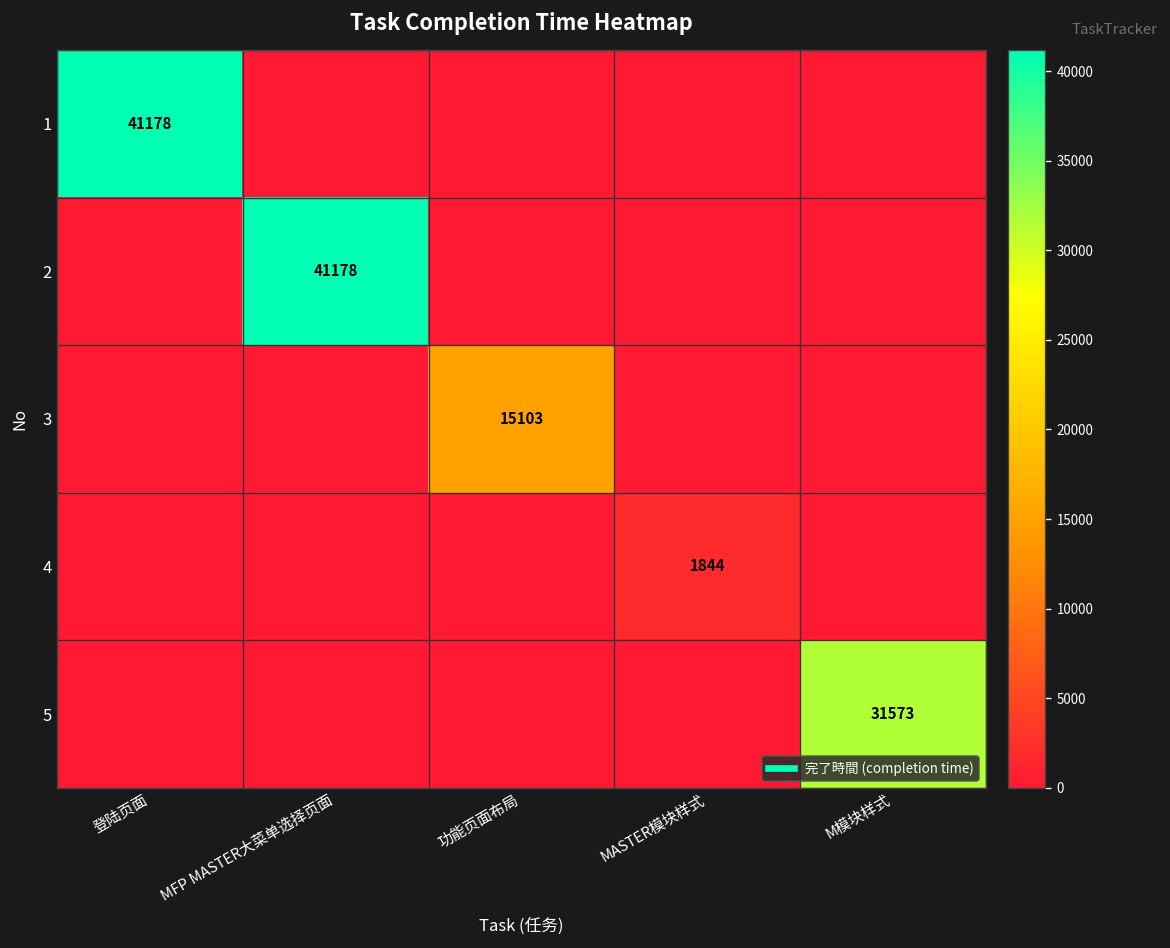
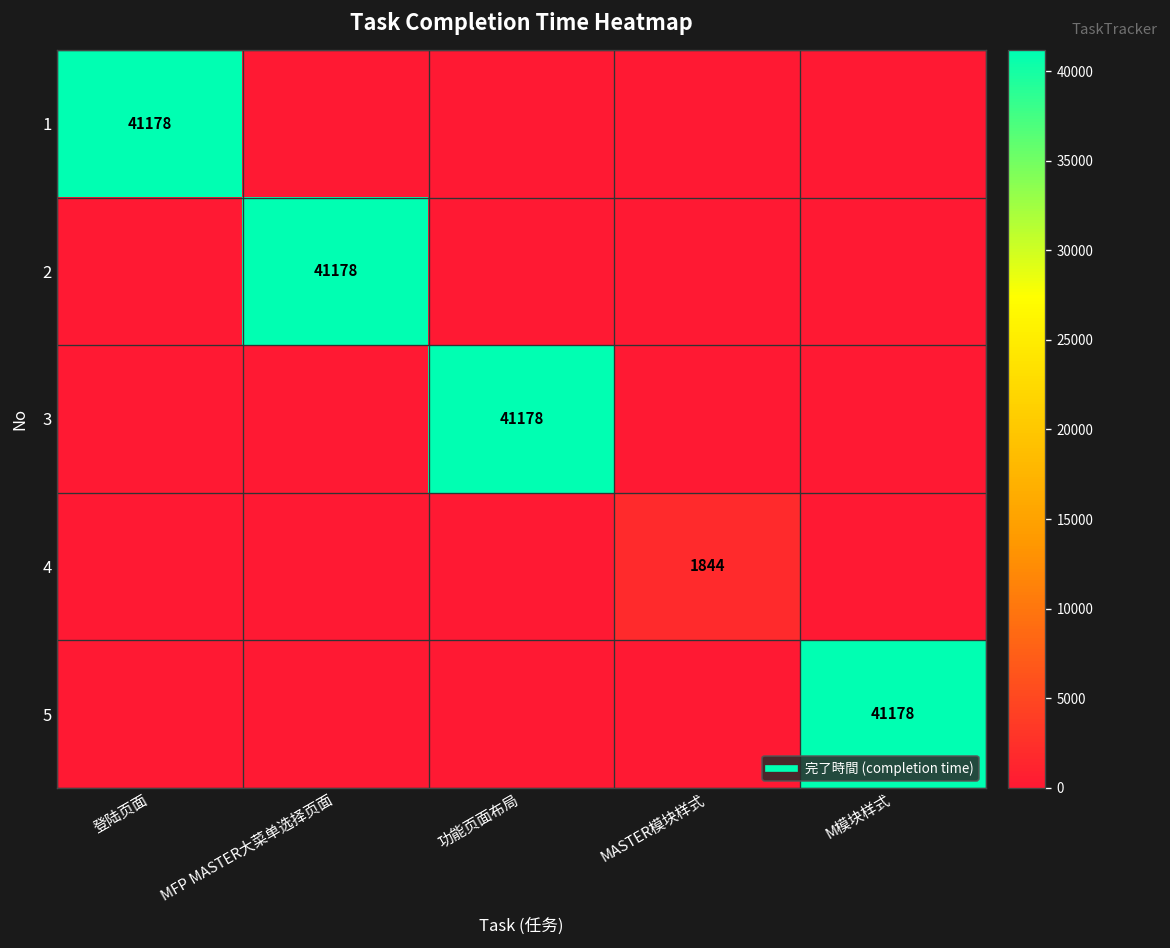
3, 功能页面布局: 15103 -> 41178
5, M模块样式: 31573 -> 41178
